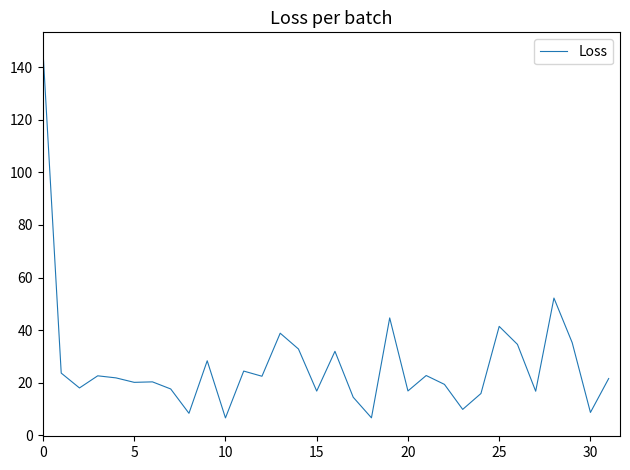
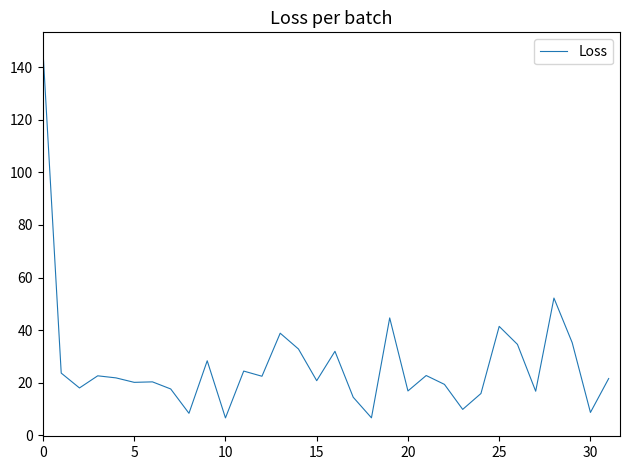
15: 17 -> 21
